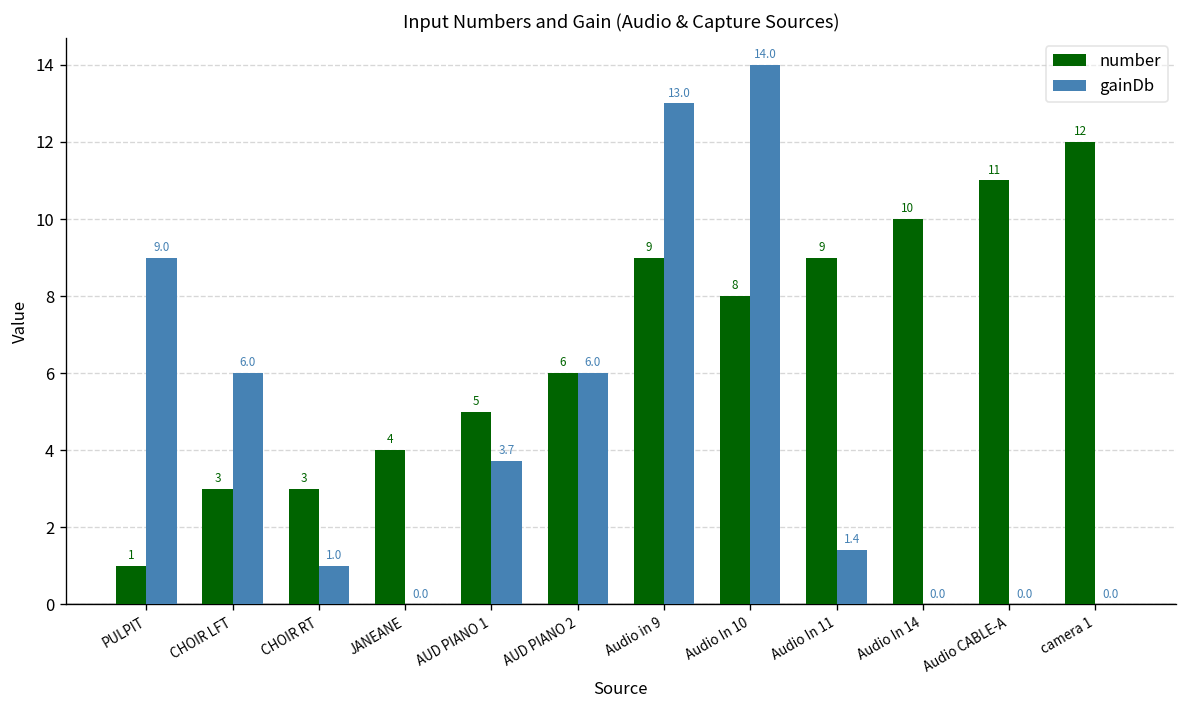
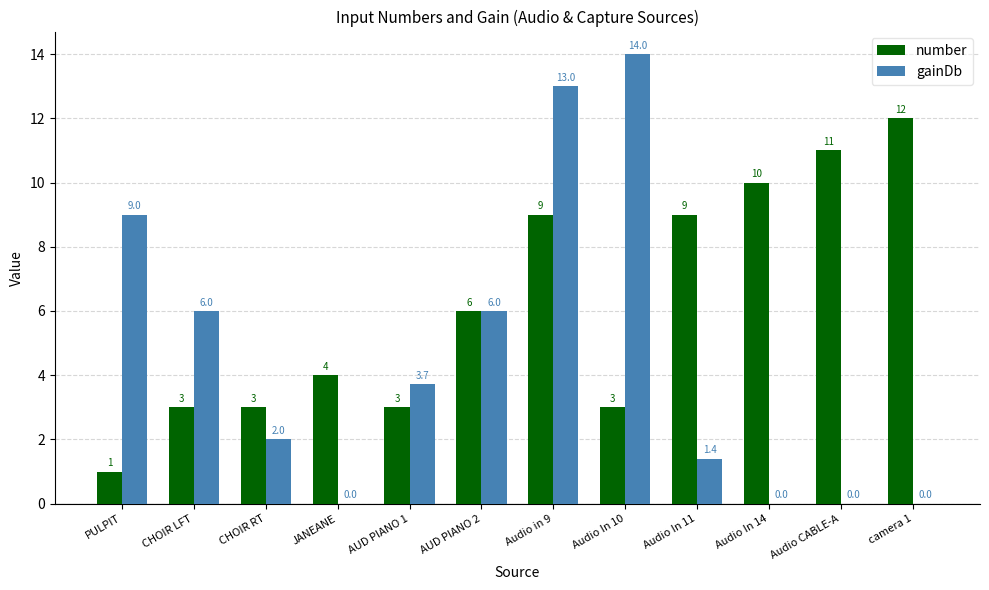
gainDb, CHOIR RT: 1.0 -> 2.0
number, AUD PIANO 1: 5 -> 3
number, Audio In 10: 8 -> 3
